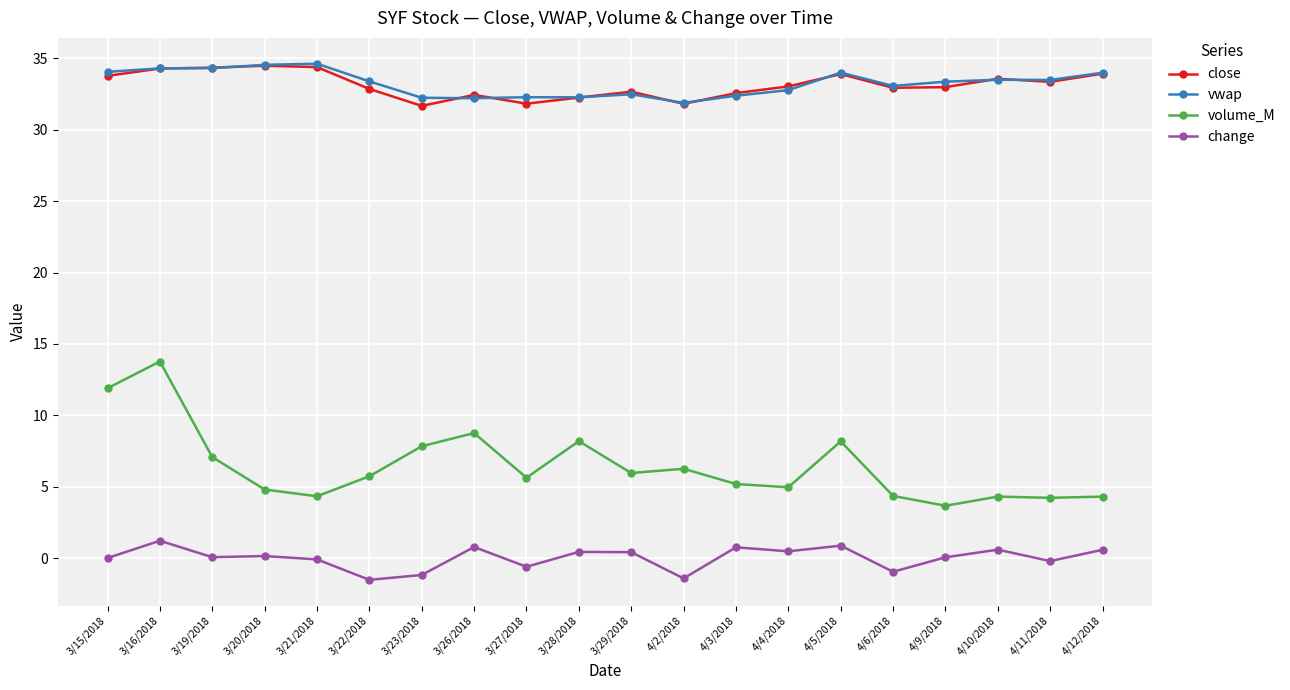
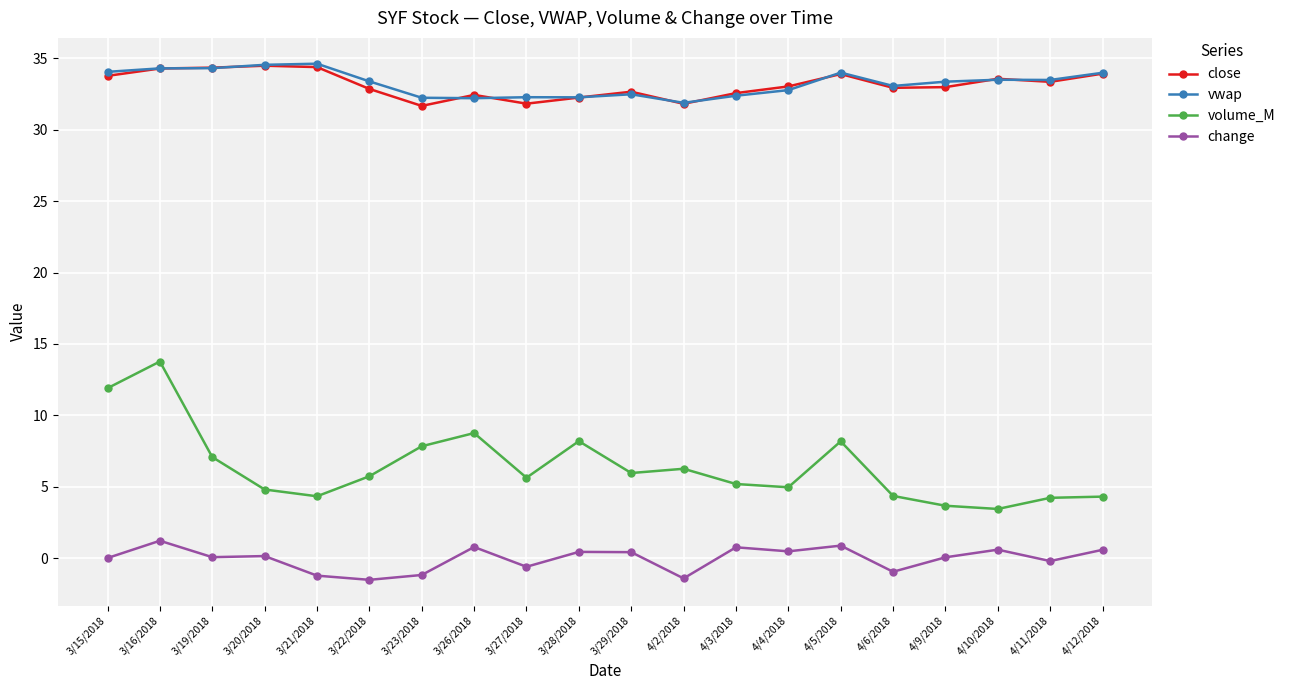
change, 3/21/2018: -0.1 -> -1.2
volume_M, 4/10/2018: 4.3 -> 3.4
